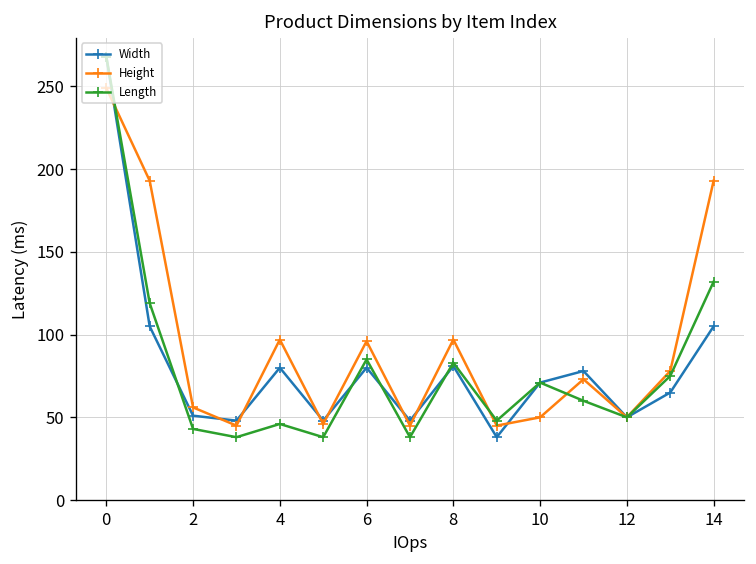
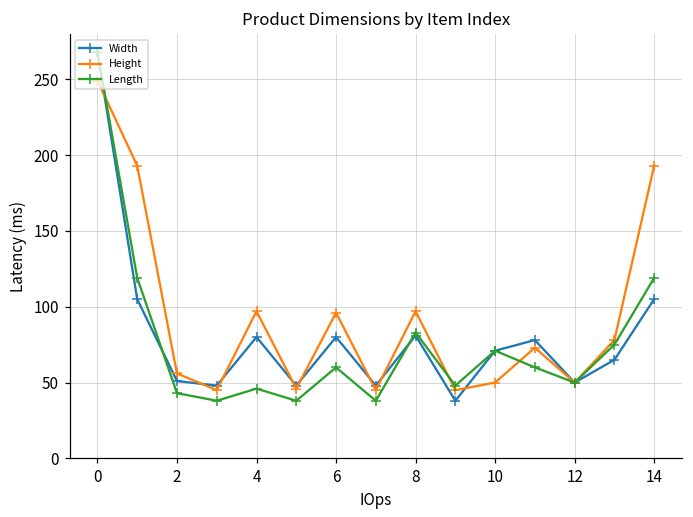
Length, 6: 85 -> 60
Length, 14: 132 -> 119
